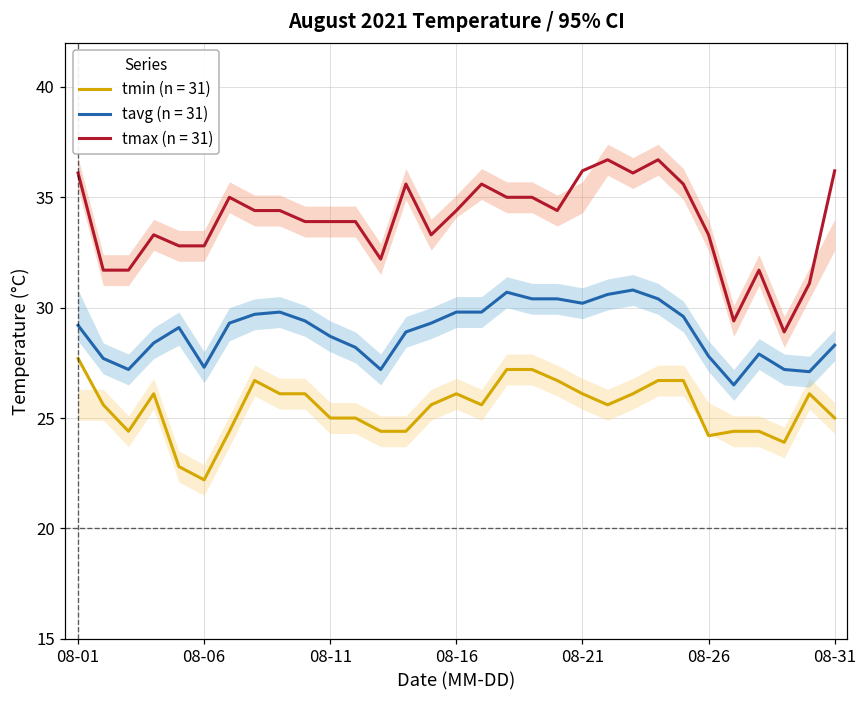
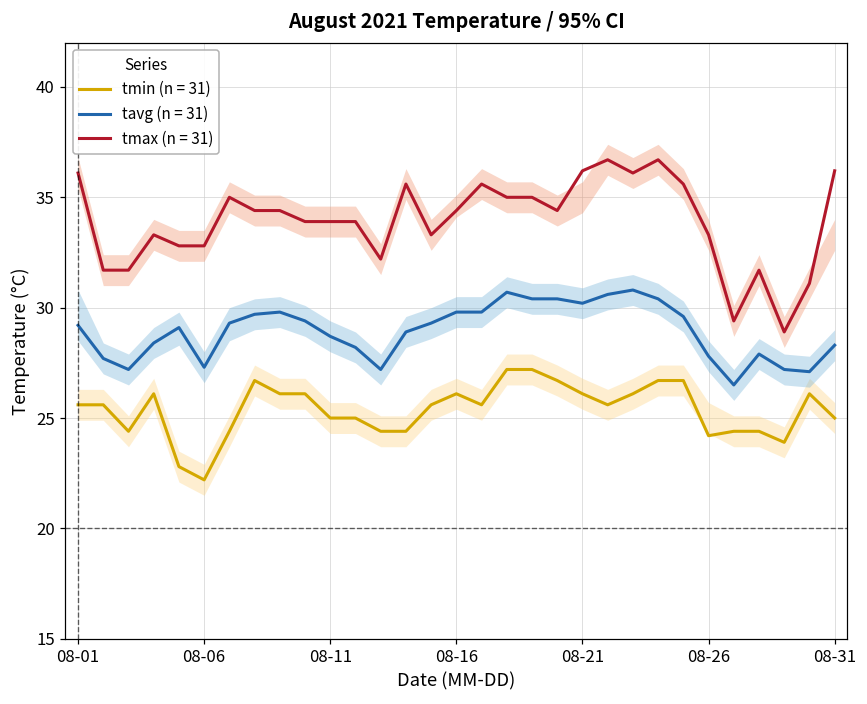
tmin (n = 31), 08-01: 27.7 -> 25.6
